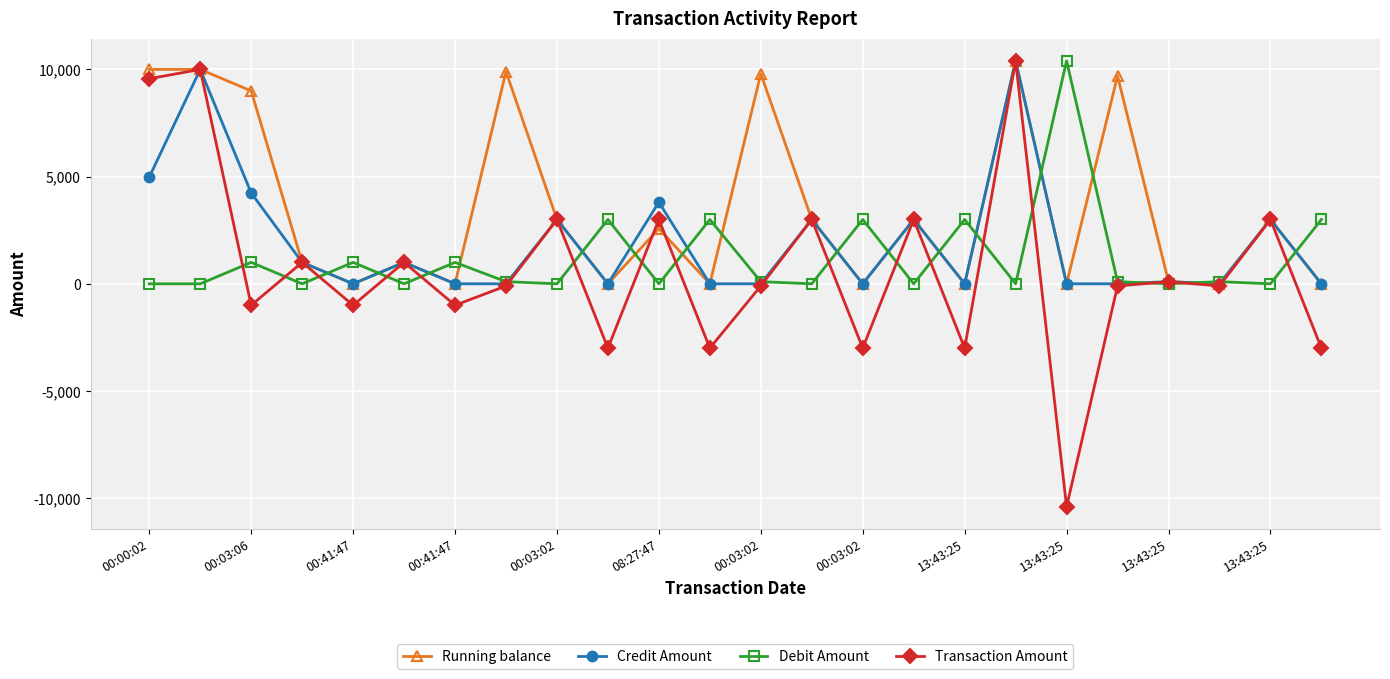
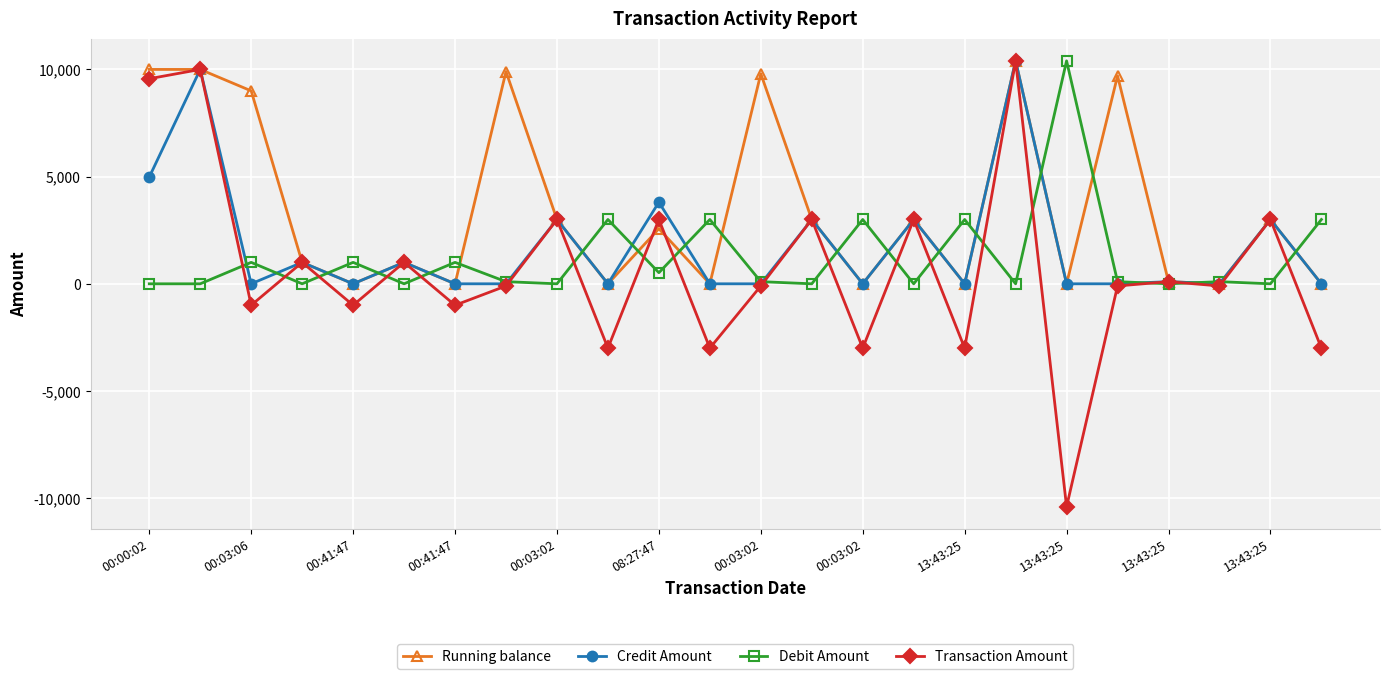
Credit Amount, 00:03:06: 4,200 -> 0
Debit Amount, 08:27:47: 0 -> 500
